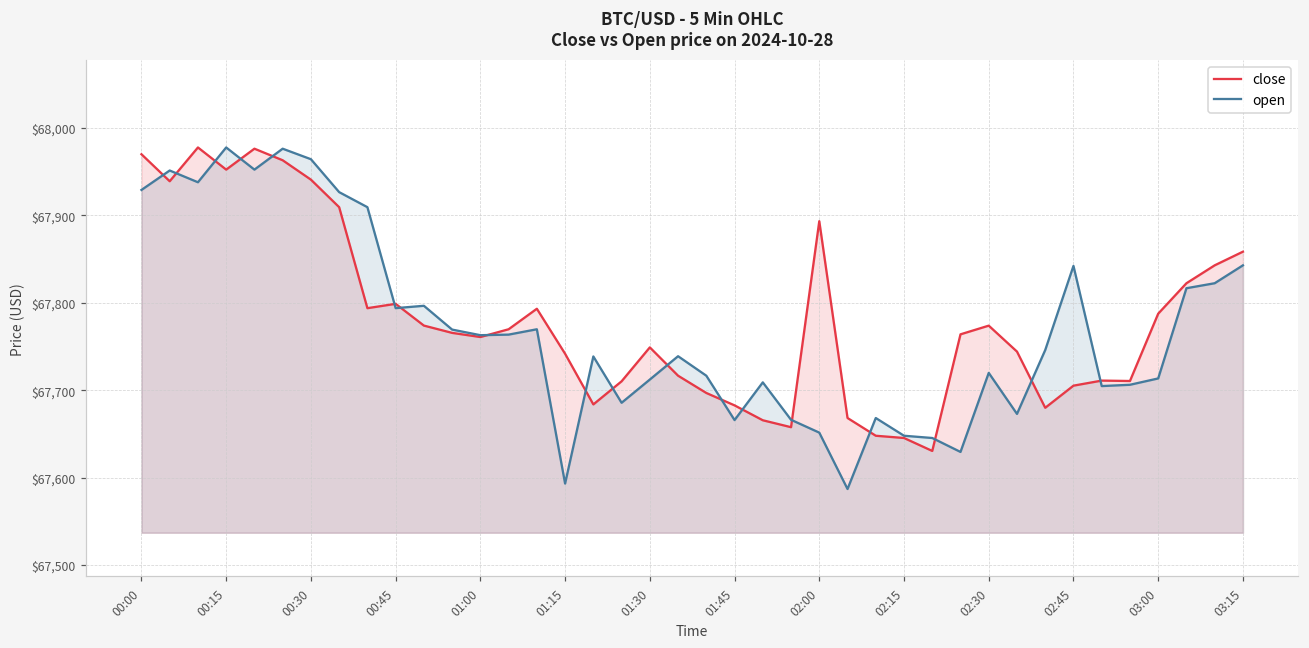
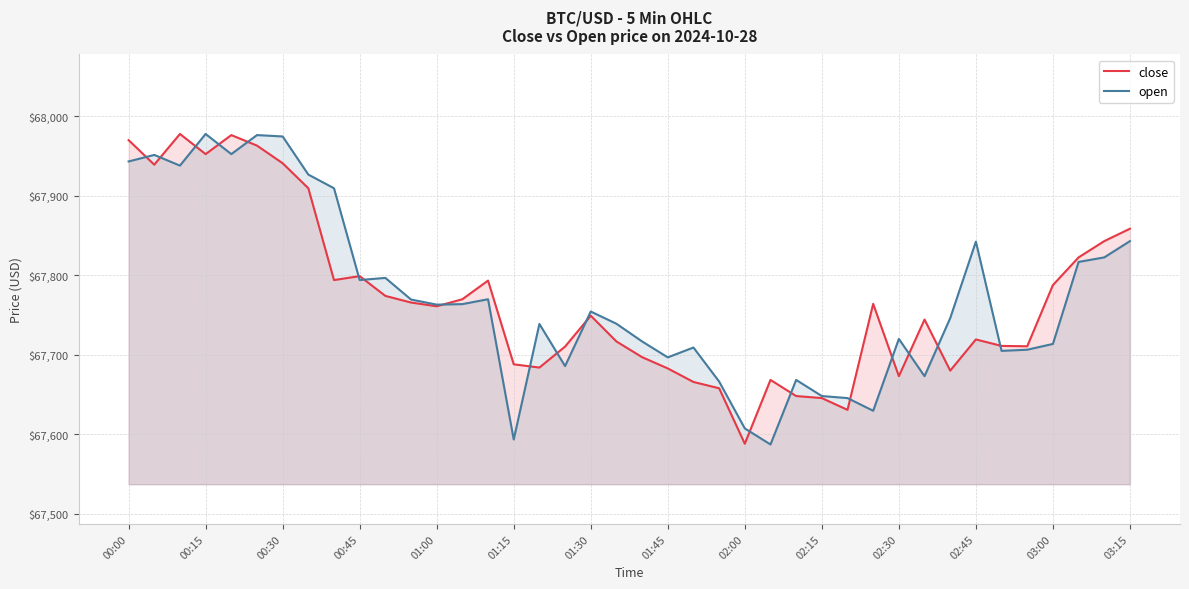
open, 00:00: $67,930 -> $67,940
open, 00:30: $67,960 -> $67,970
close, 01:15: $67,740 -> $67,690
open, 01:30: $67,710 -> $67,750
open, 01:45: $67,670 -> $67,700
close, 02:00: $67,890 -> $67,590
open, 02:00: $67,650 -> $67,610
close, 02:30: $67,770 -> $67,670
close, 02:45: $67,710 -> $67,720
